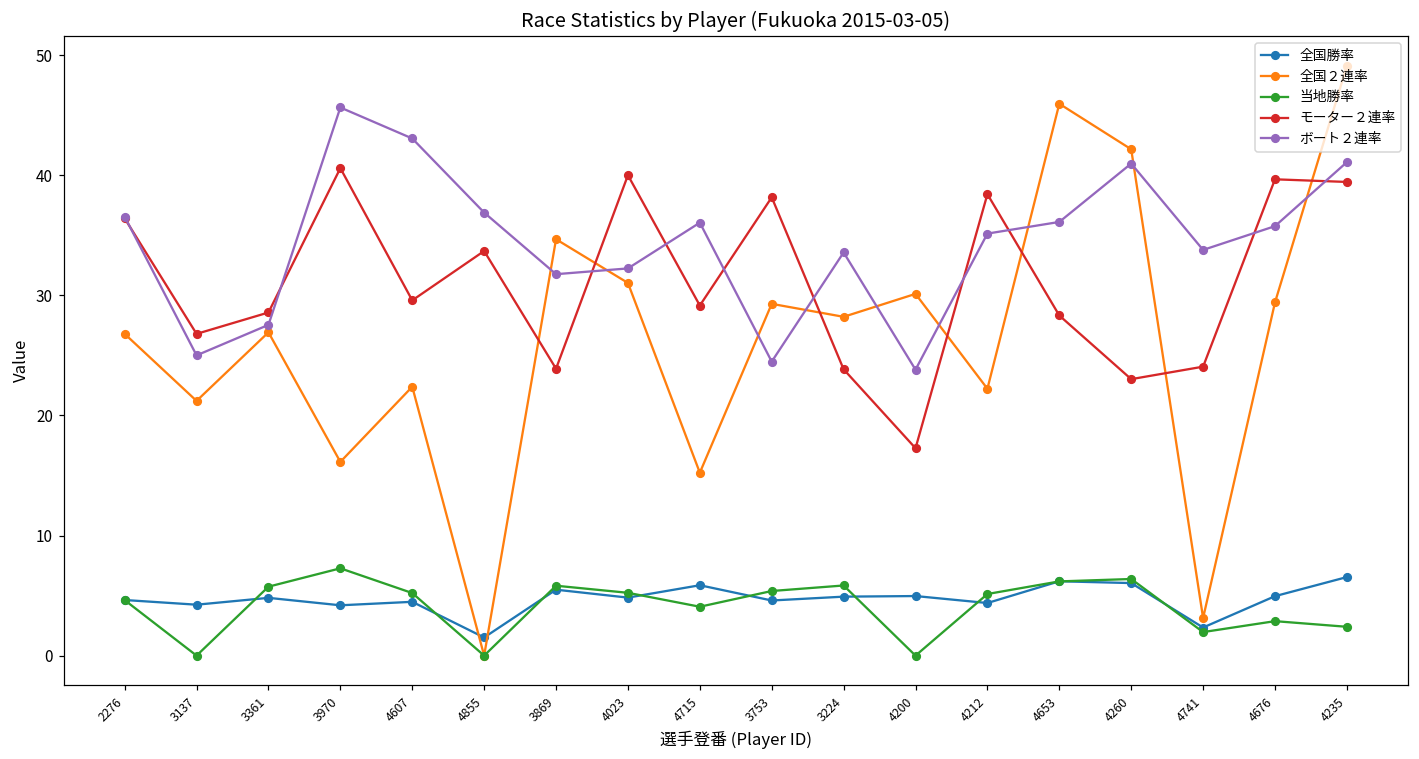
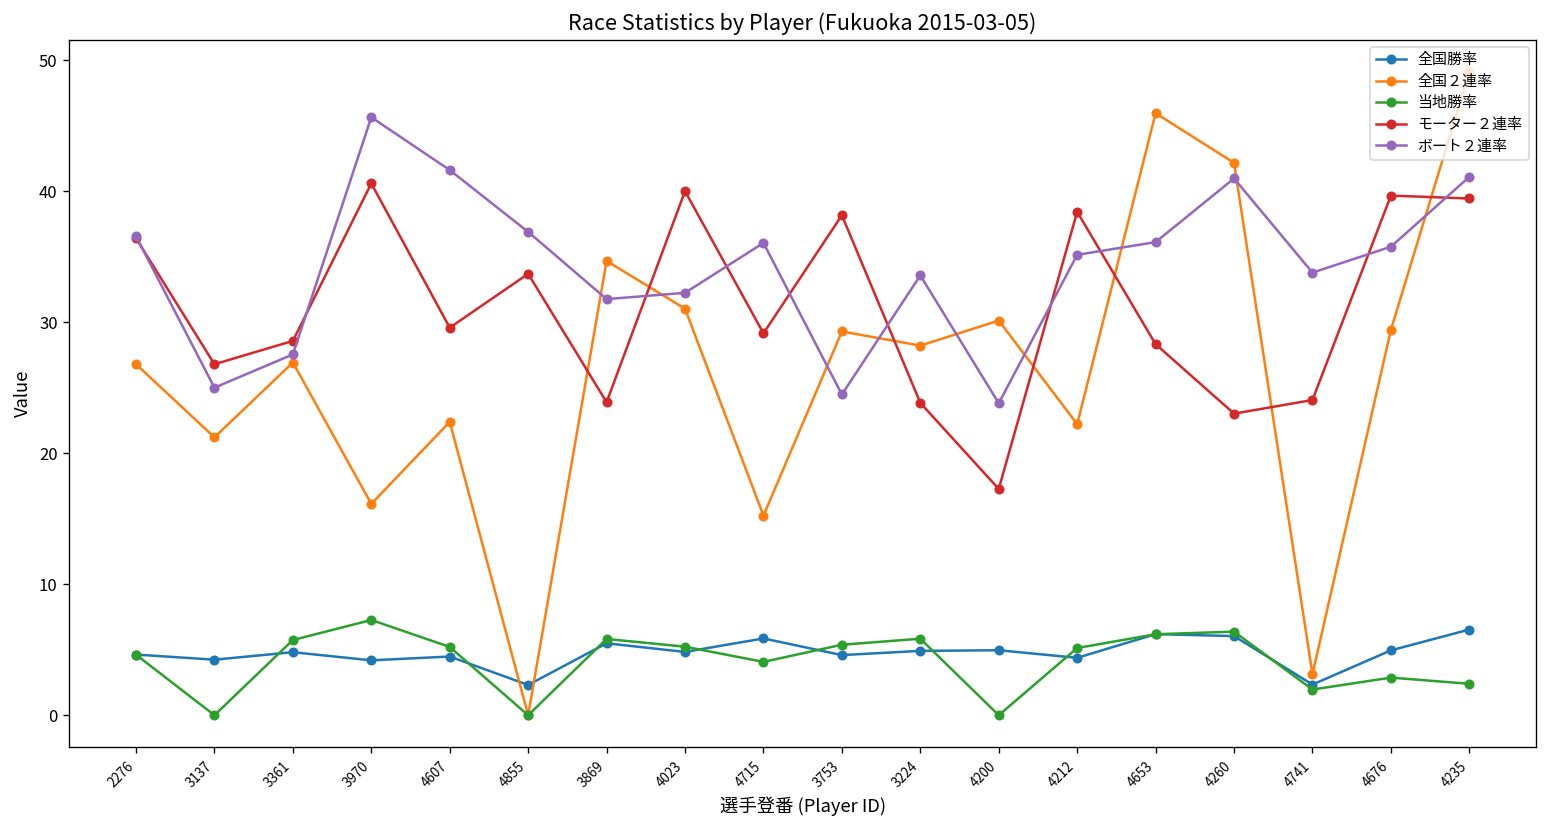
ボート２連率, 4607: 43.1 -> 41.6
全国勝率, 4855: 1.5 -> 2.3
